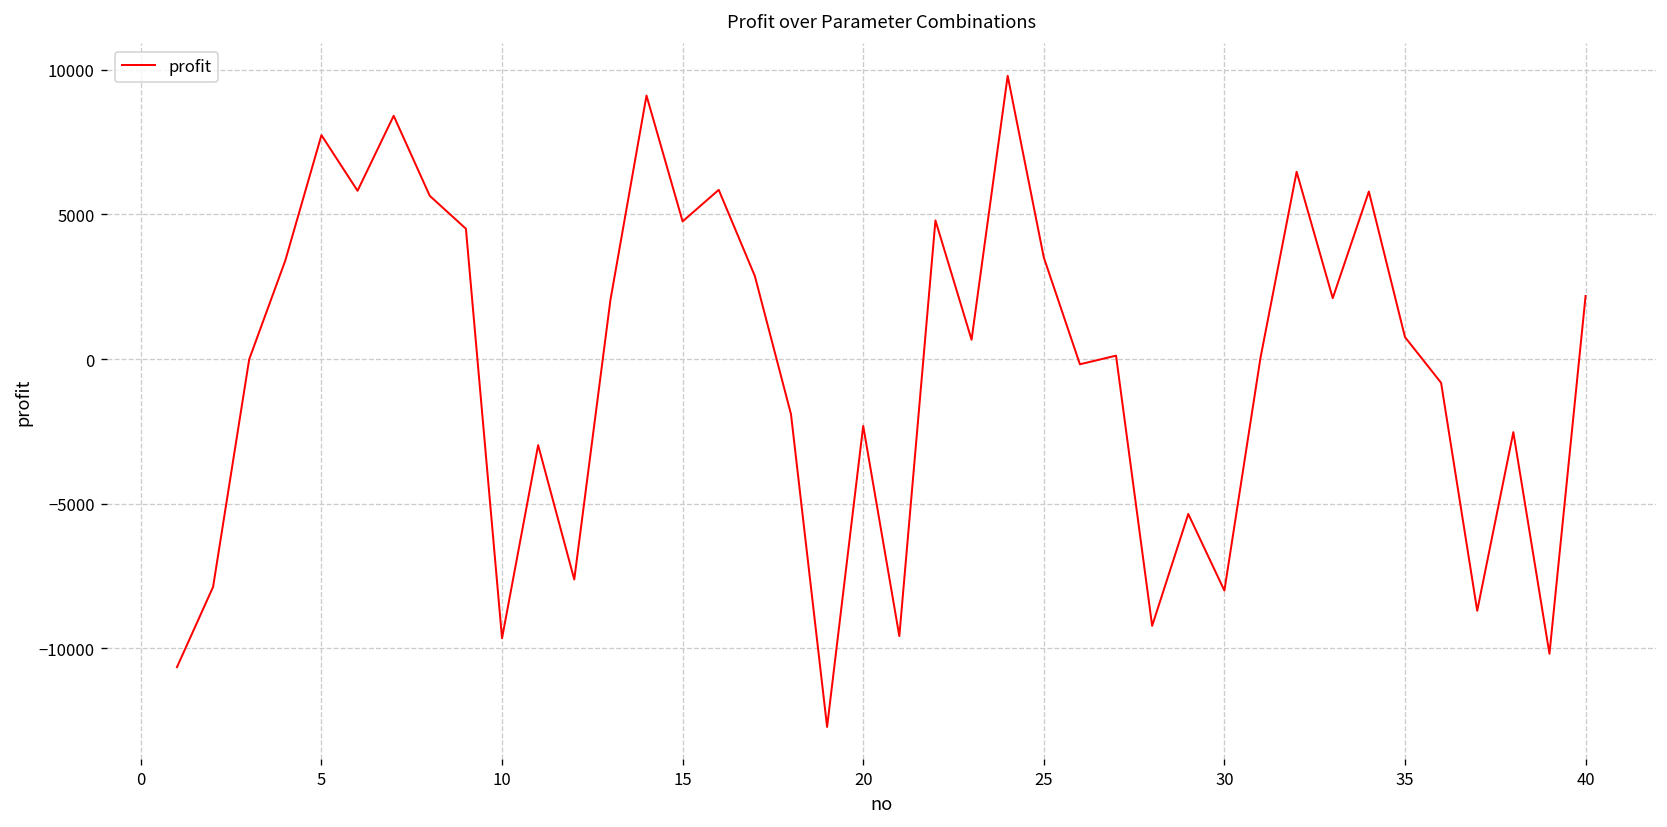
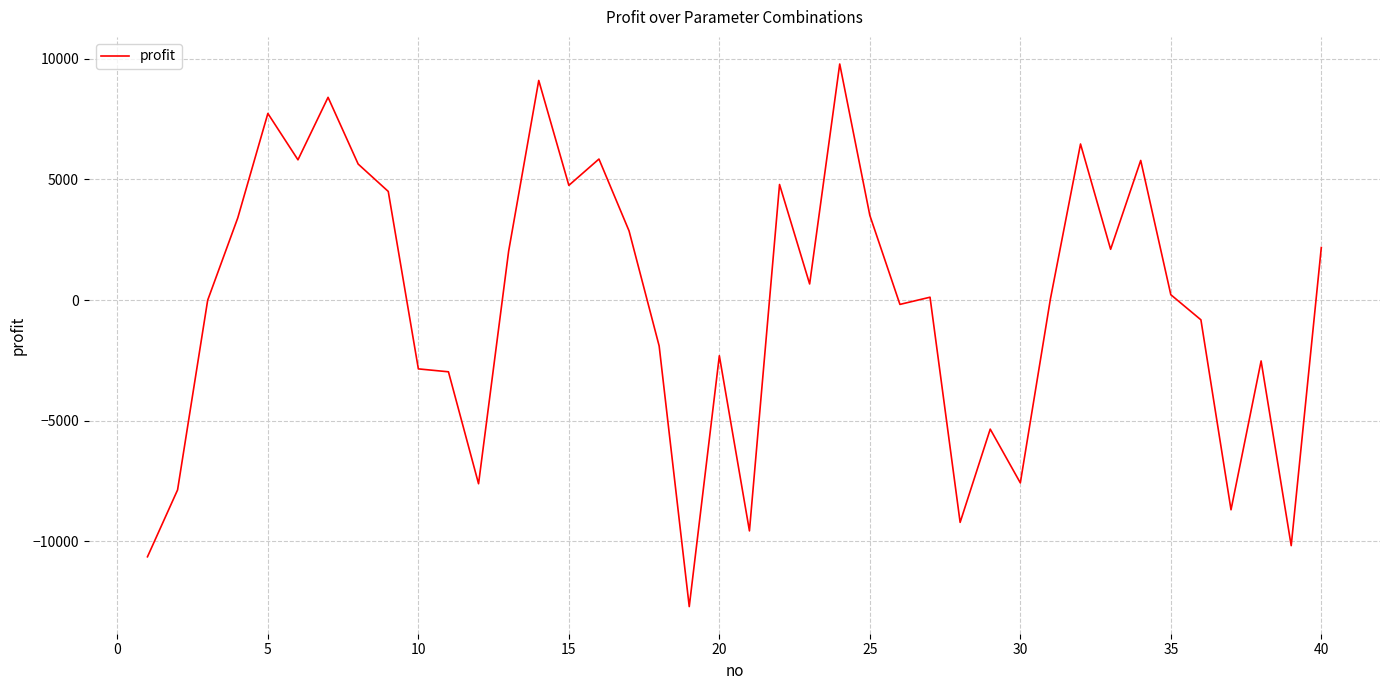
10: -9700 -> -2900
30: -8000 -> -7600
35: 800 -> 200
